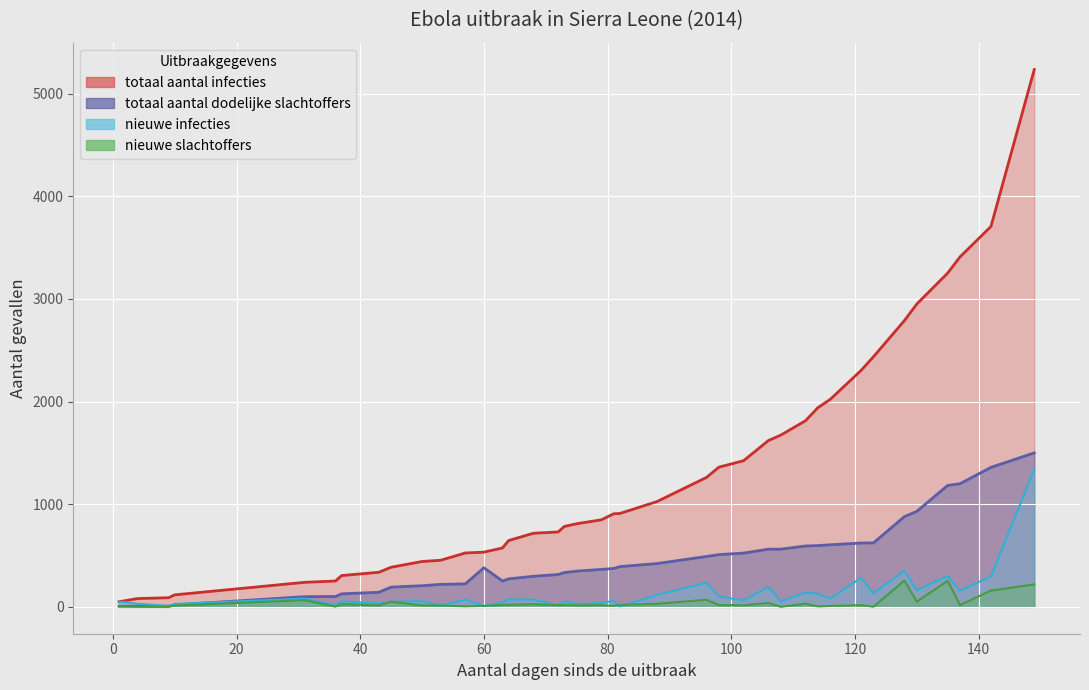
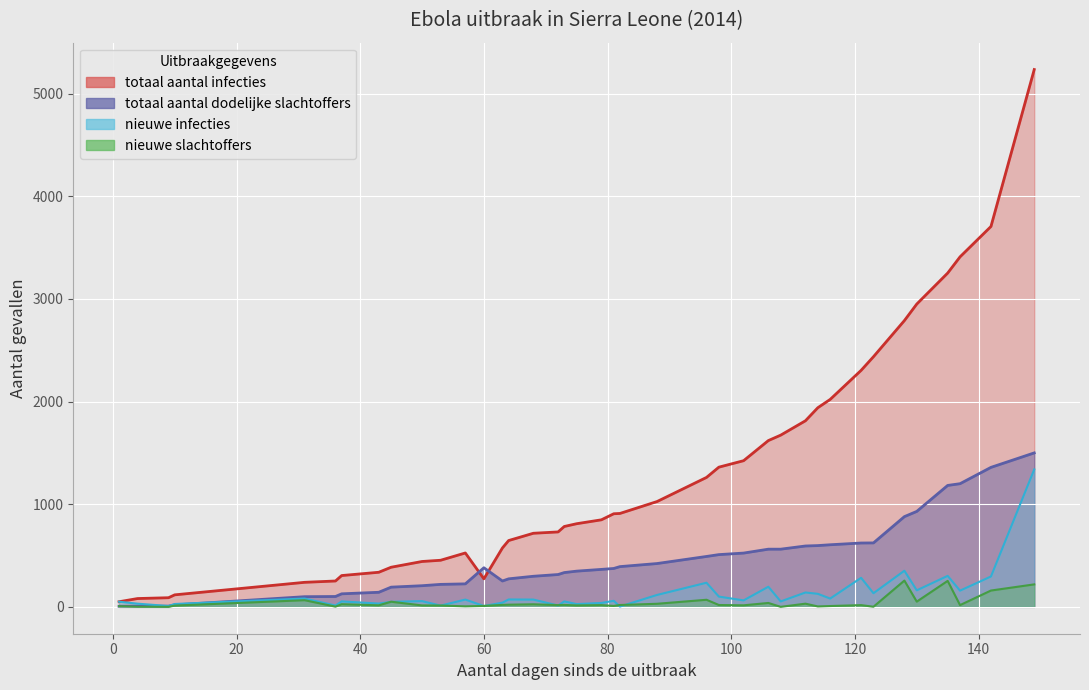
totaal aantal infecties, 60: 530 -> 270
